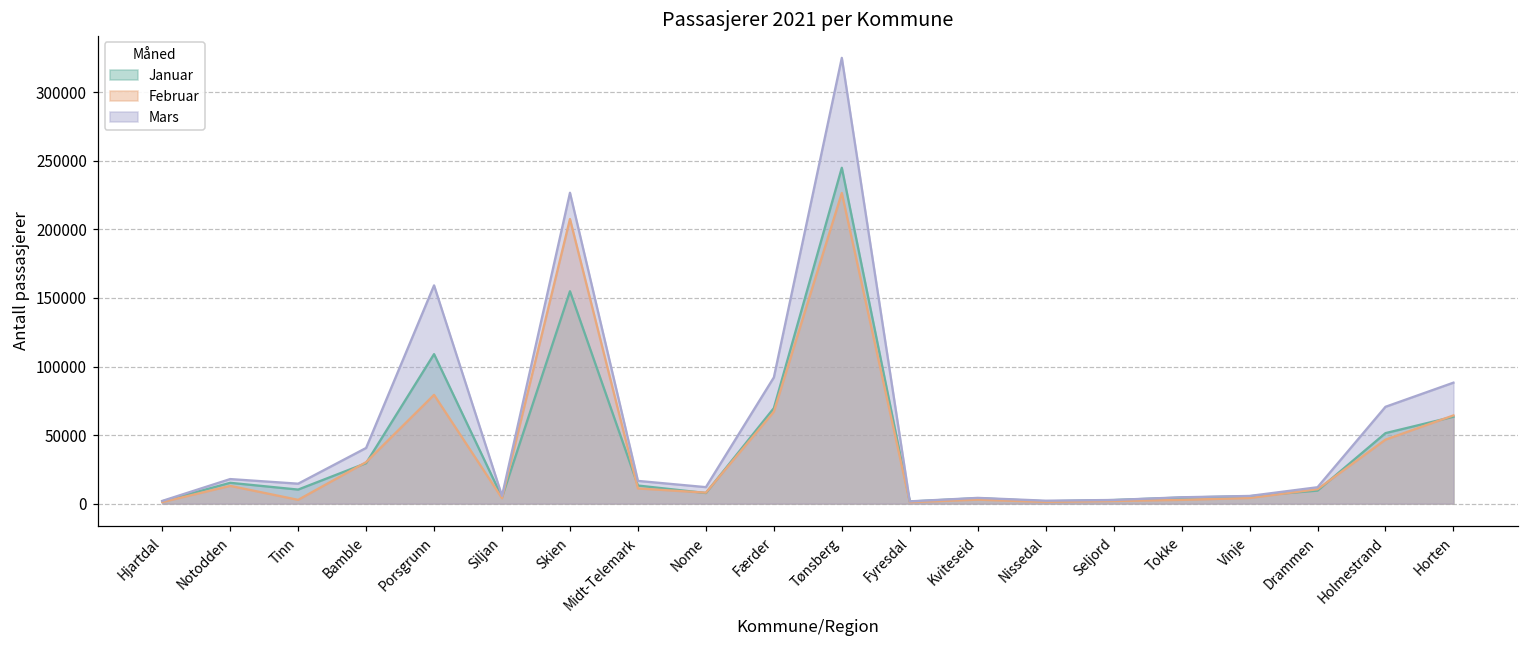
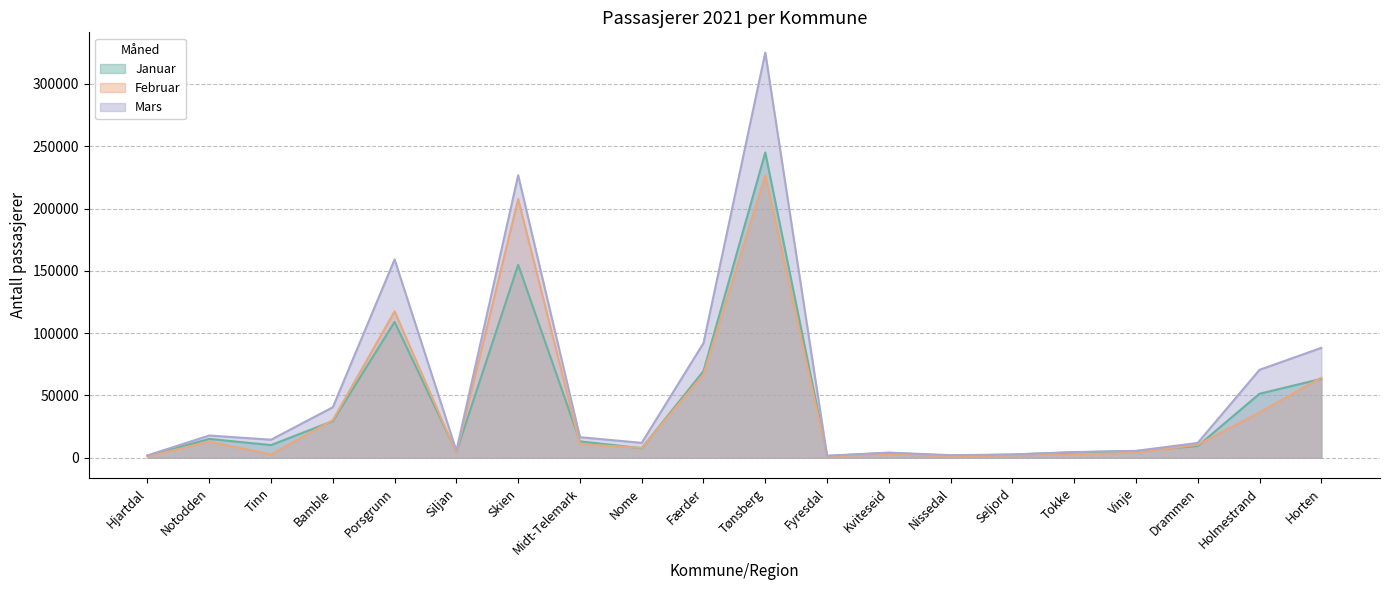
Februar, Porsgrunn: 79000 -> 118000
Februar, Holmestrand: 47000 -> 36000
